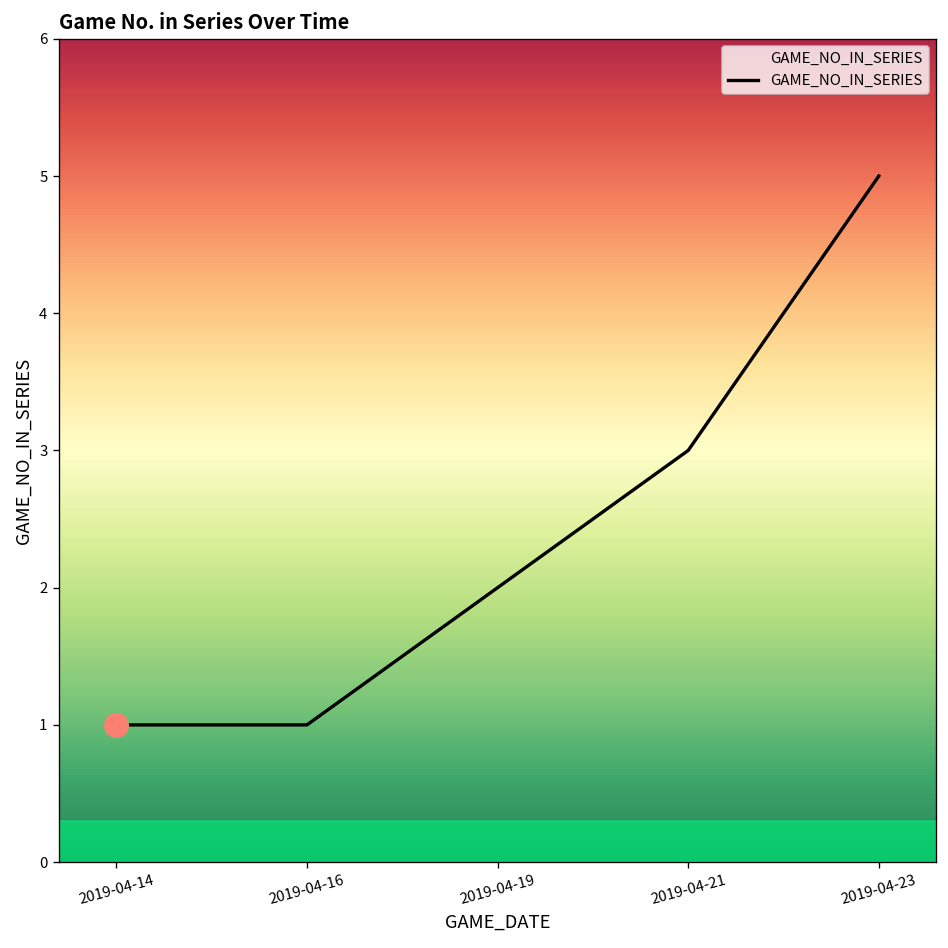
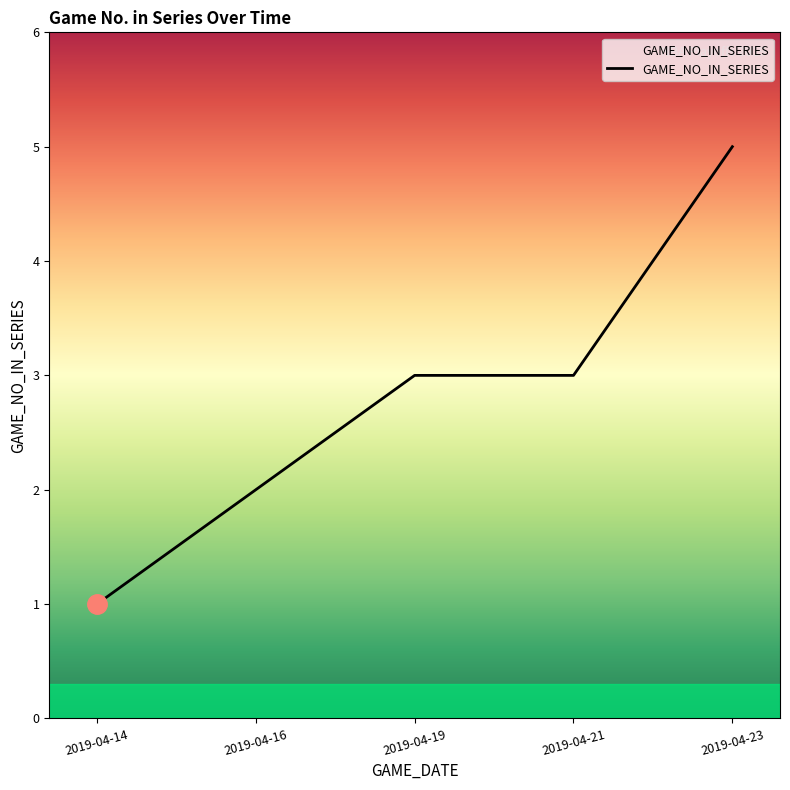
GAME_NO_IN_SERIES, 2019-04-16: 1 -> 2
GAME_NO_IN_SERIES, 2019-04-19: 2 -> 3
